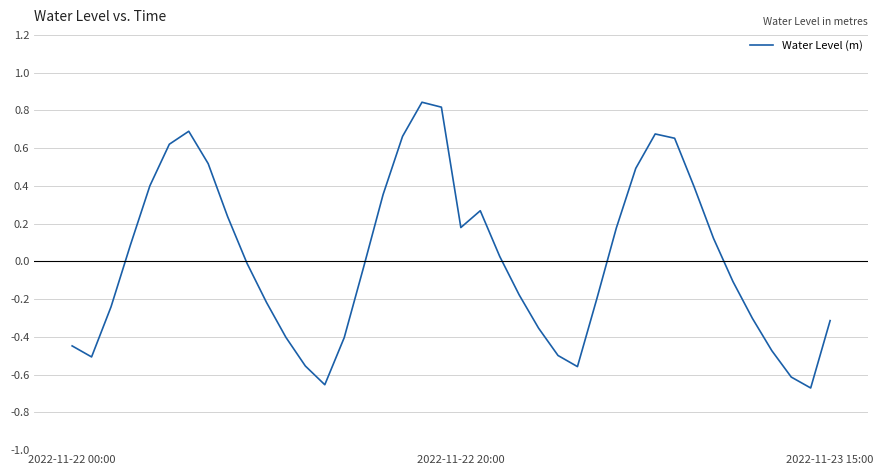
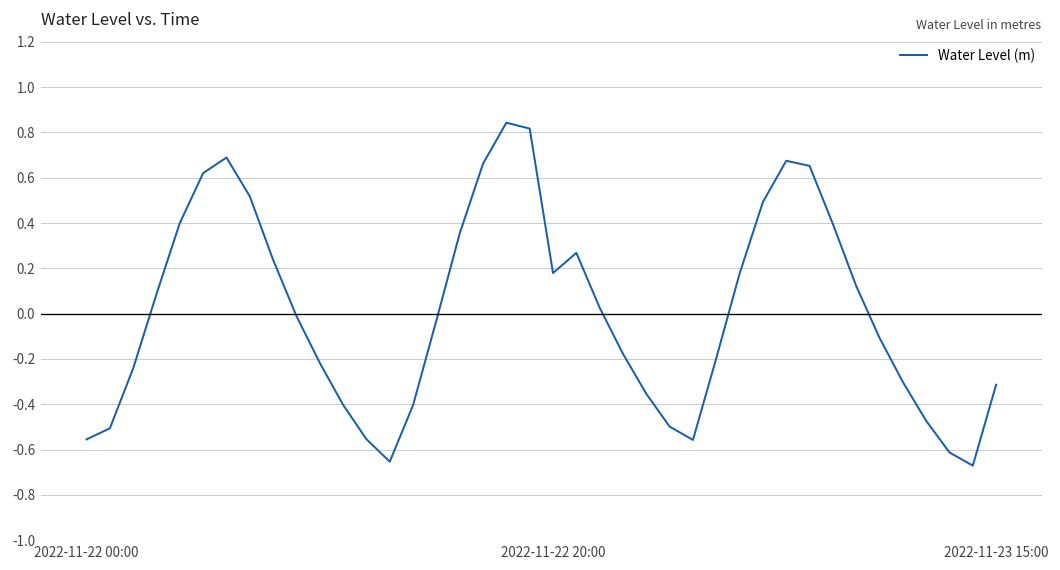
2022-11-22 00:00: -0.45 -> -0.55
